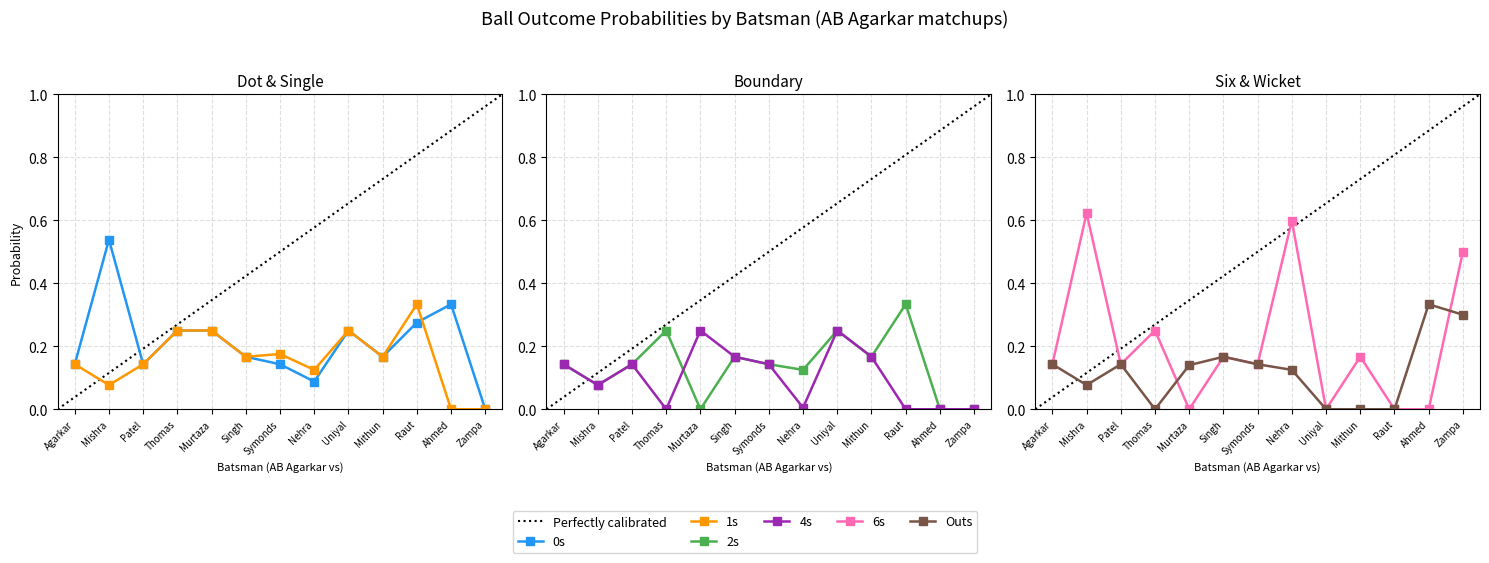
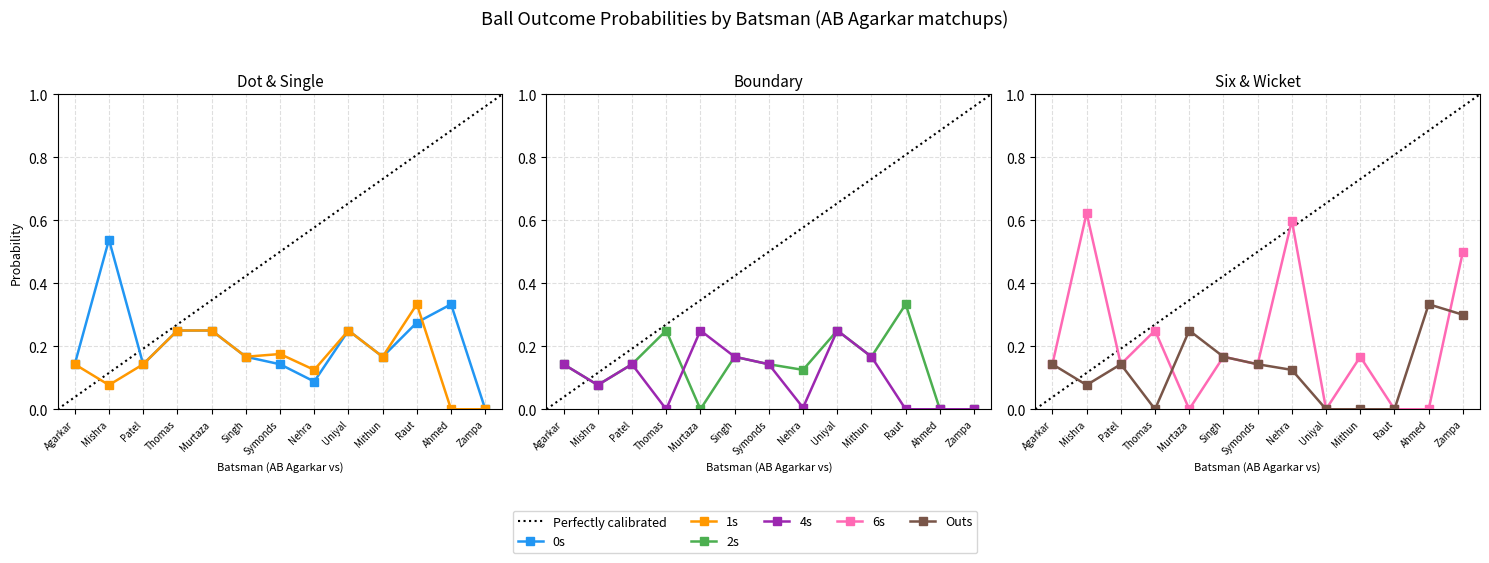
Six & Wicket, Outs, Murtaza: 0.14 -> 0.25
